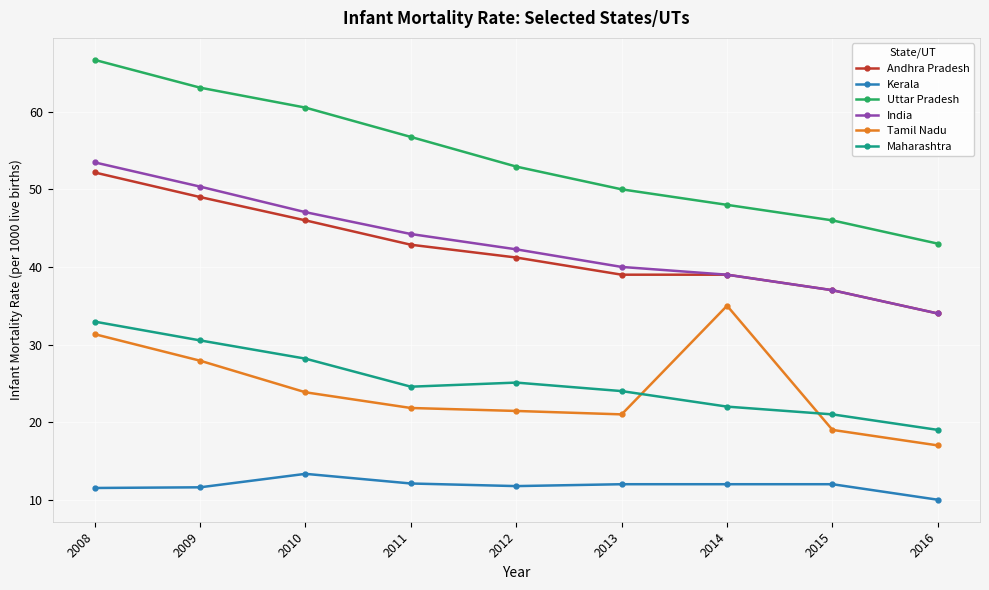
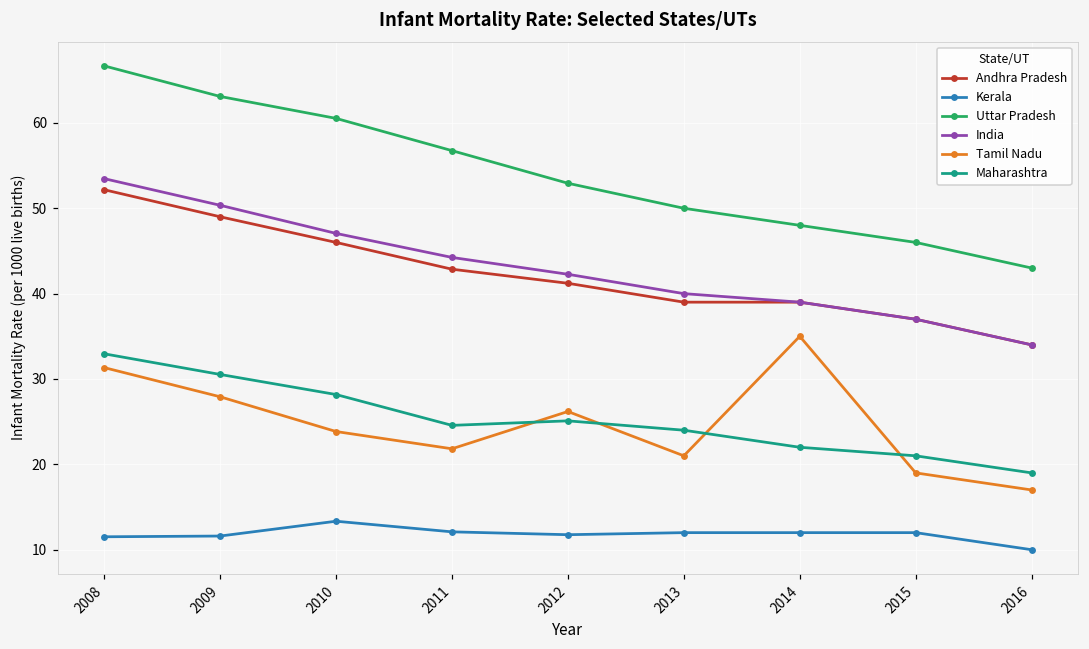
Tamil Nadu, 2012: 21 -> 26
